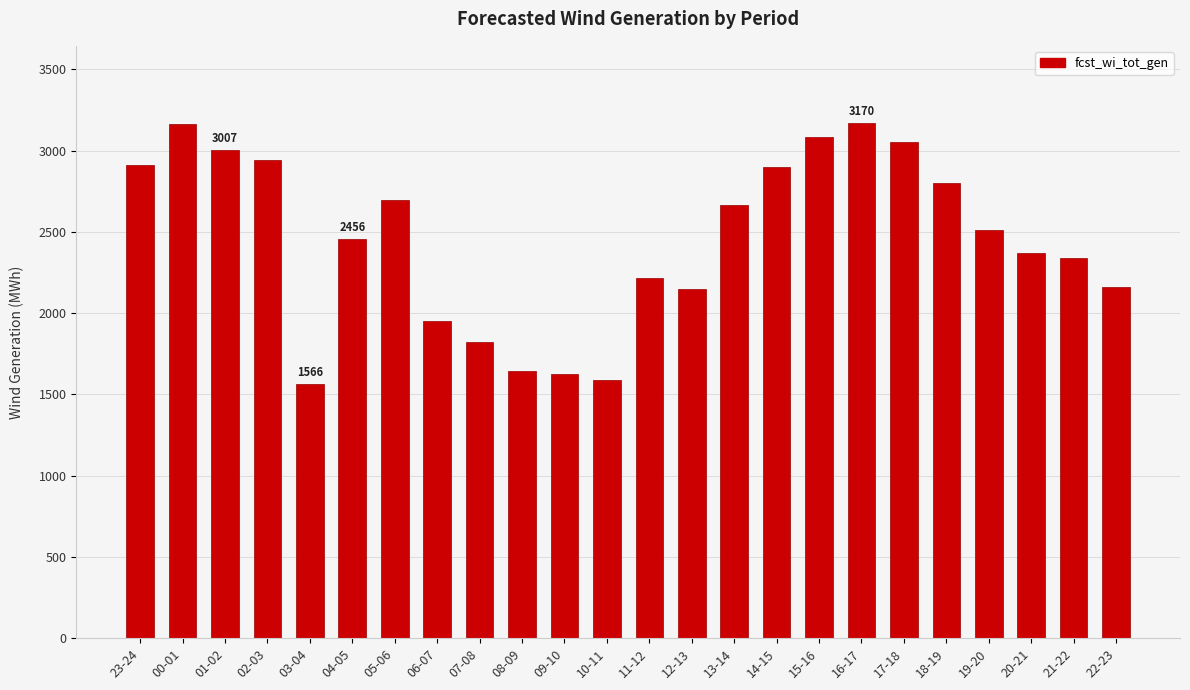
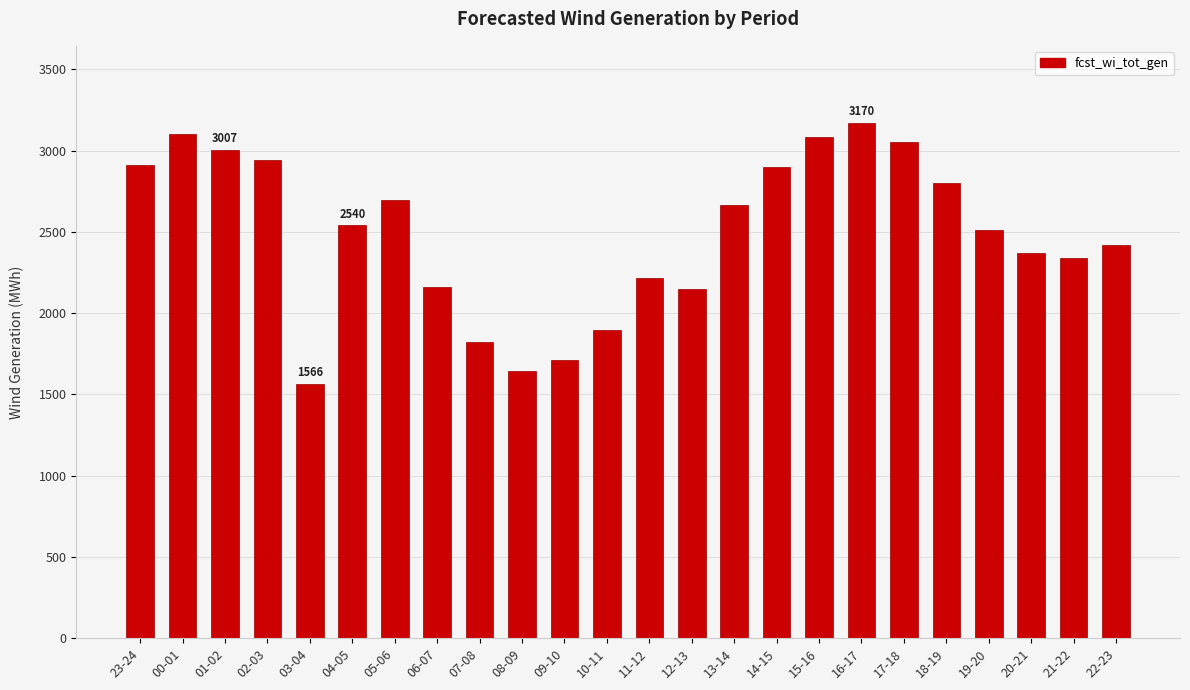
00-01: 3160 -> 3110
04-05: 2456 -> 2540
06-07: 1960 -> 2160
09-10: 1630 -> 1720
10-11: 1590 -> 1900
22-23: 2160 -> 2420
